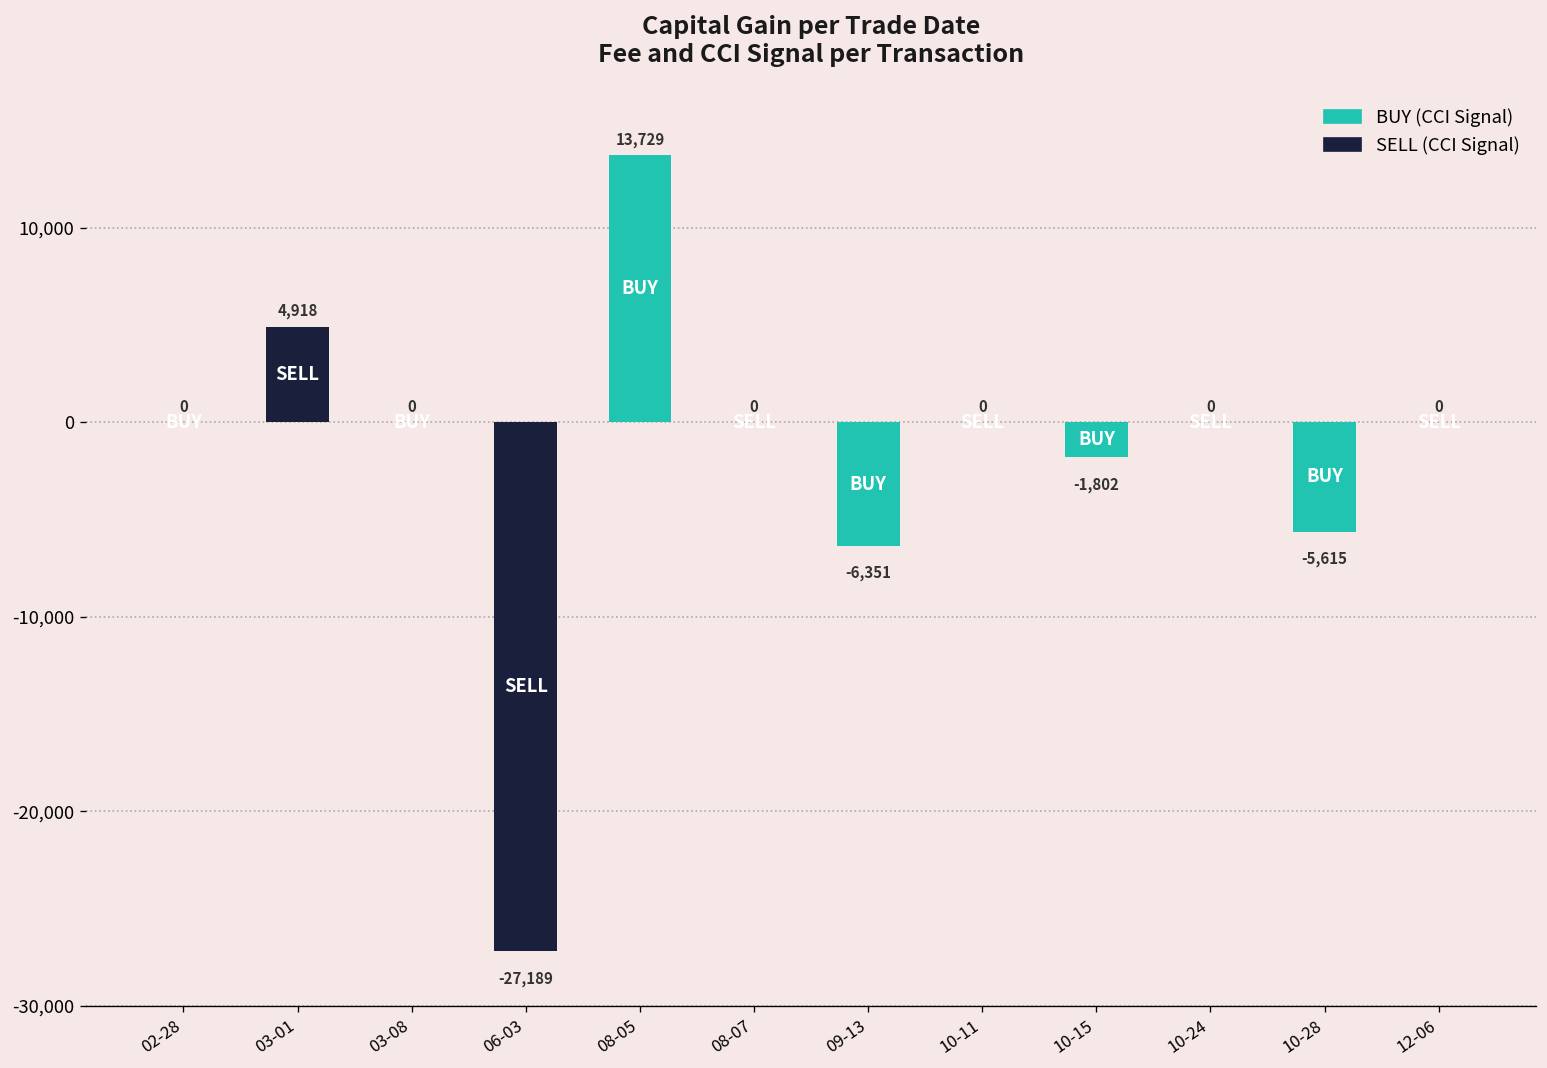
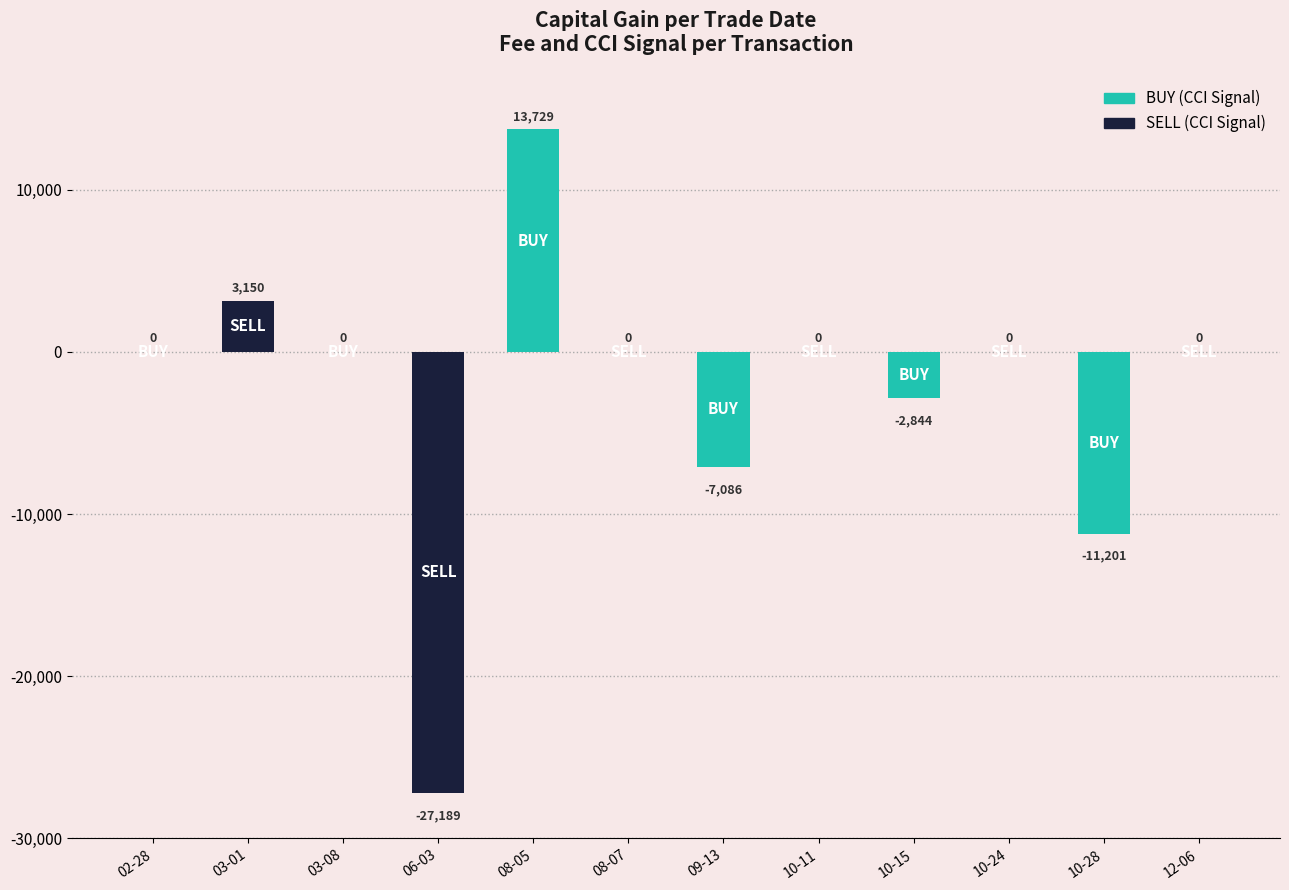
03-01: 4,918 -> 3,150
09-13: -6,351 -> -7,086
10-15: -1,802 -> -2,844
10-28: -5,615 -> -11,201
